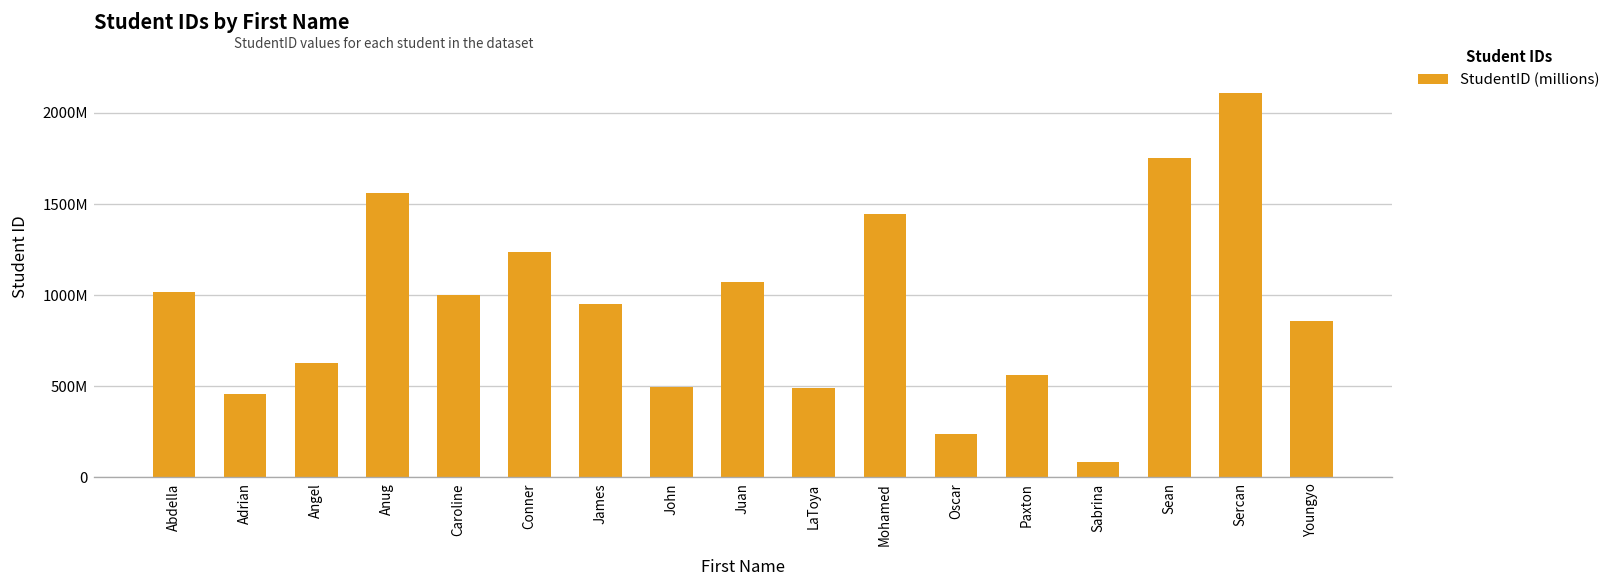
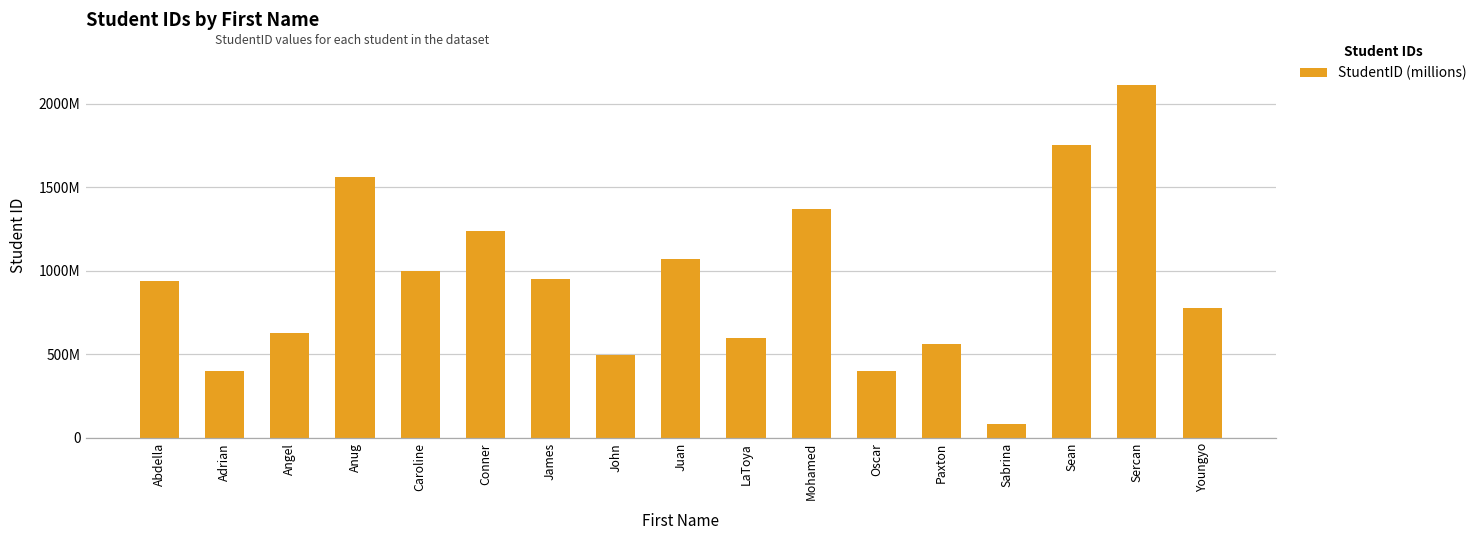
Abdella: 1020000000 -> 940000000
Adrian: 460000000 -> 400000000
LaToya: 490000000 -> 600000000
Mohamed: 1450000000 -> 1370000000
Oscar: 240000000 -> 400000000
Youngyo: 860000000 -> 780000000
